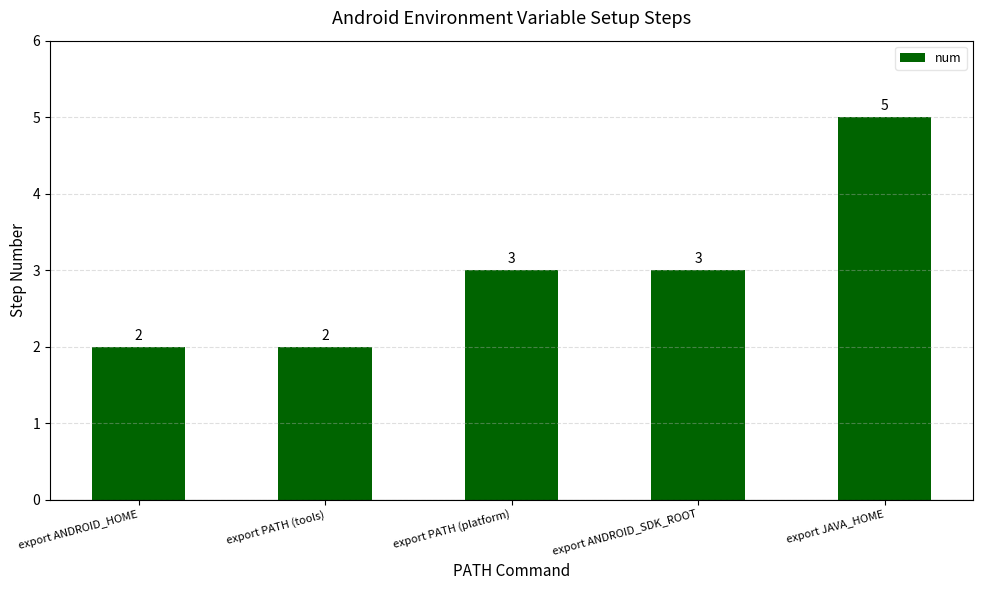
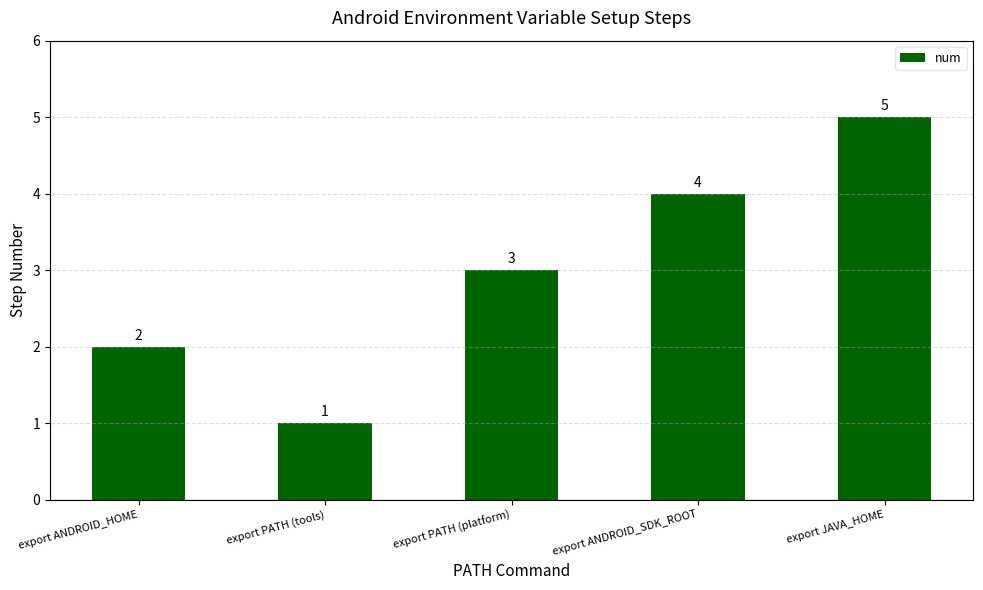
export PATH (tools): 2 -> 1
export ANDROID_SDK_ROOT: 3 -> 4
